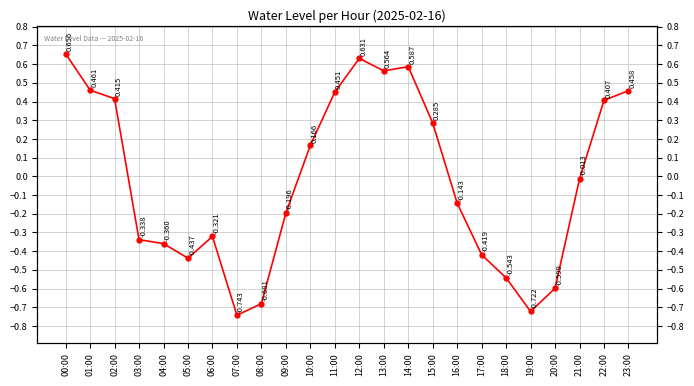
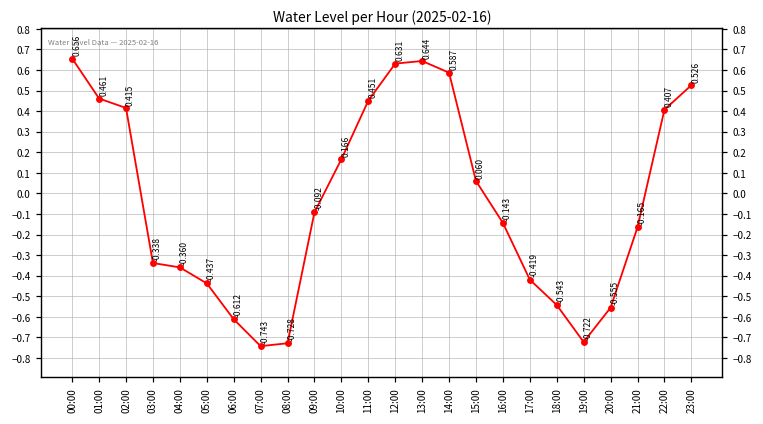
06:00: -0.321 -> -0.612
08:00: -0.681 -> -0.728
09:00: -0.196 -> -0.092
13:00: 0.564 -> 0.644
15:00: 0.285 -> 0.060
20:00: -0.599 -> -0.555
21:00: -0.013 -> -0.165
23:00: 0.458 -> 0.526
